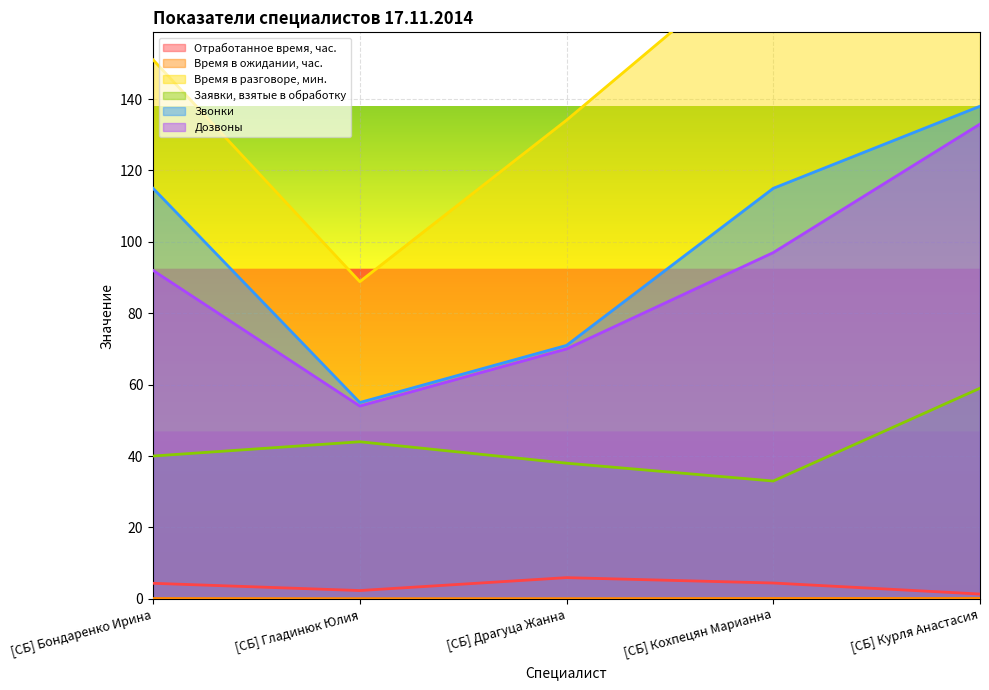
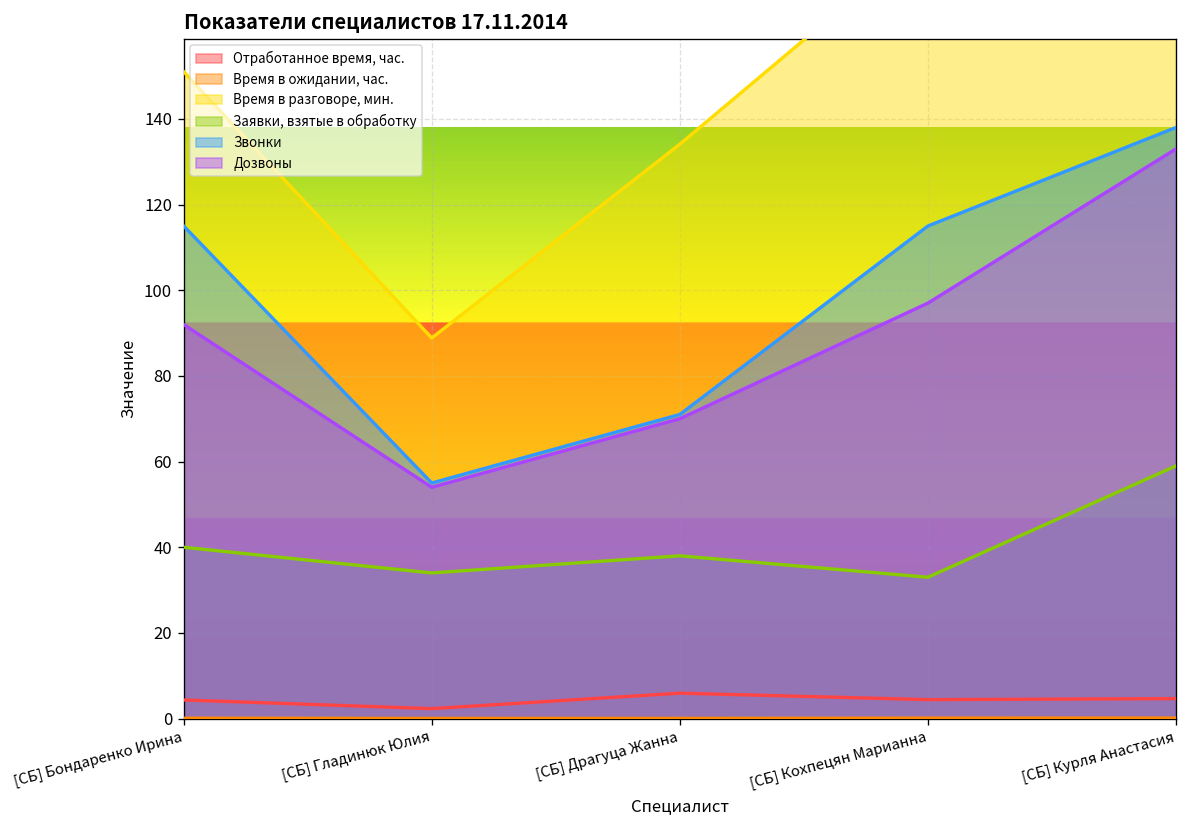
Заявки, взятые в обработку, [СБ] Гладинюк Юлия: 44 -> 34
Отработанное время, час., [СБ] Курля Анастасия: 1 -> 5
